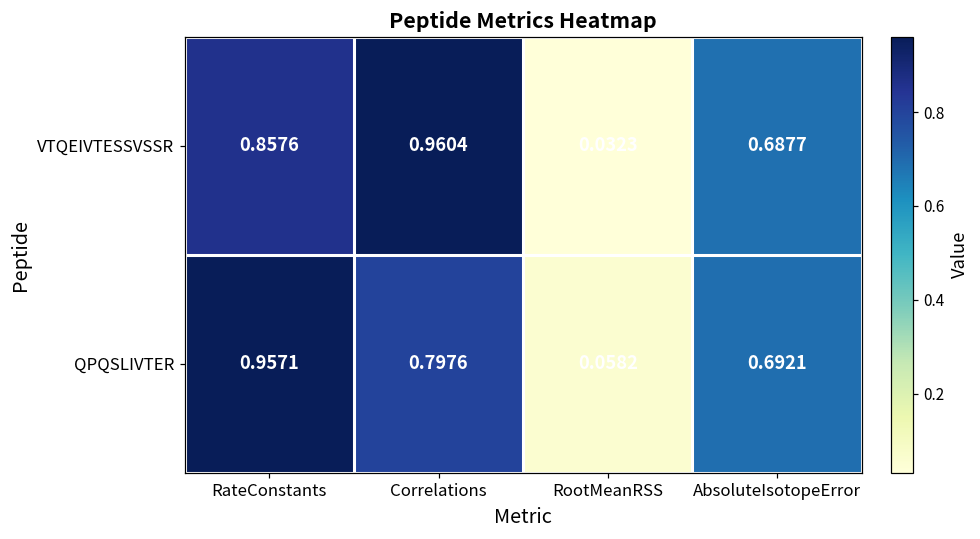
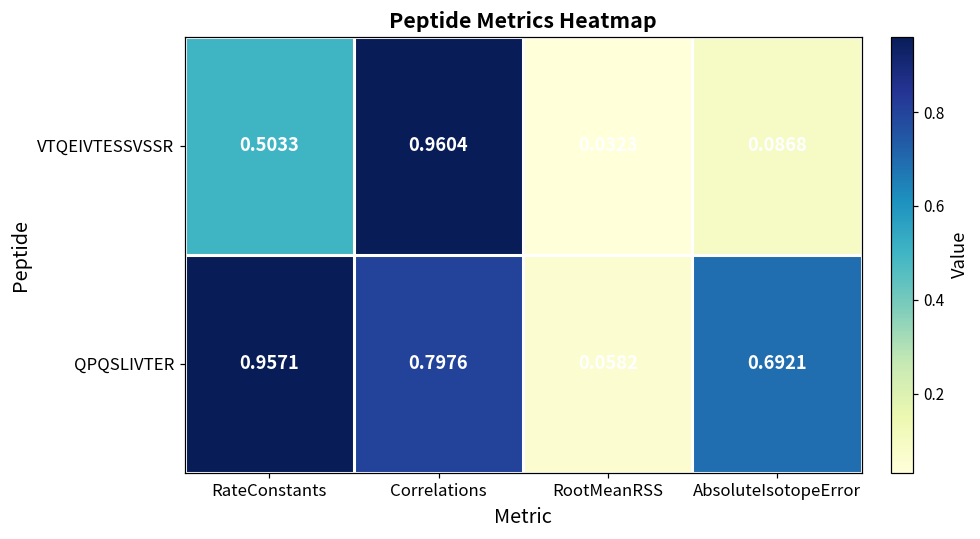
VTQEIVTESSVSSR, RateConstants: 0.8576 -> 0.5033
VTQEIVTESSVSSR, AbsoluteIsotopeError: 0.6877 -> 0.0868
